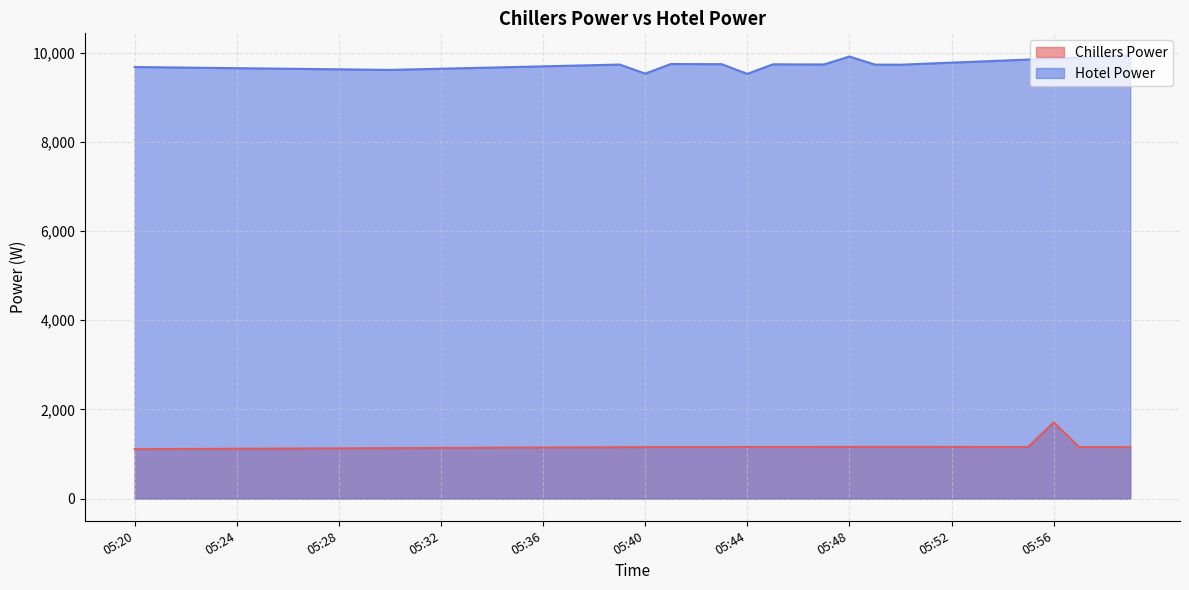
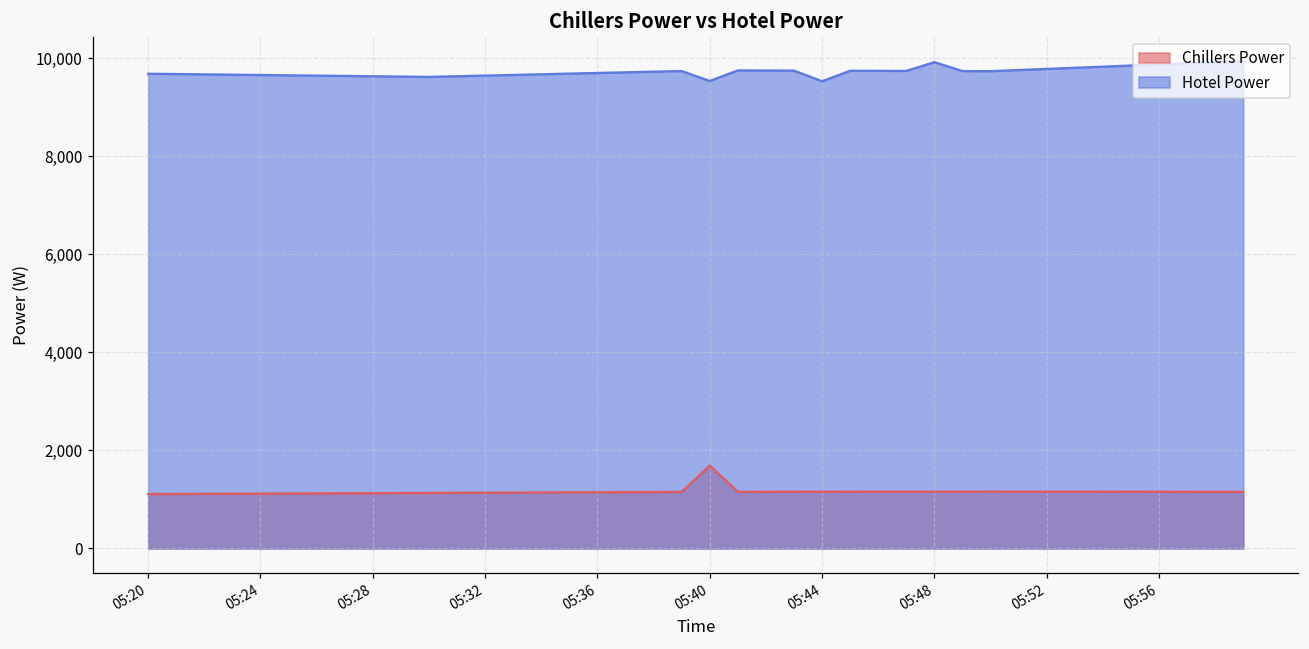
Chillers Power, 05:40: 1,200 -> 1,700
Chillers Power, 05:56: 1,700 -> 1,200
